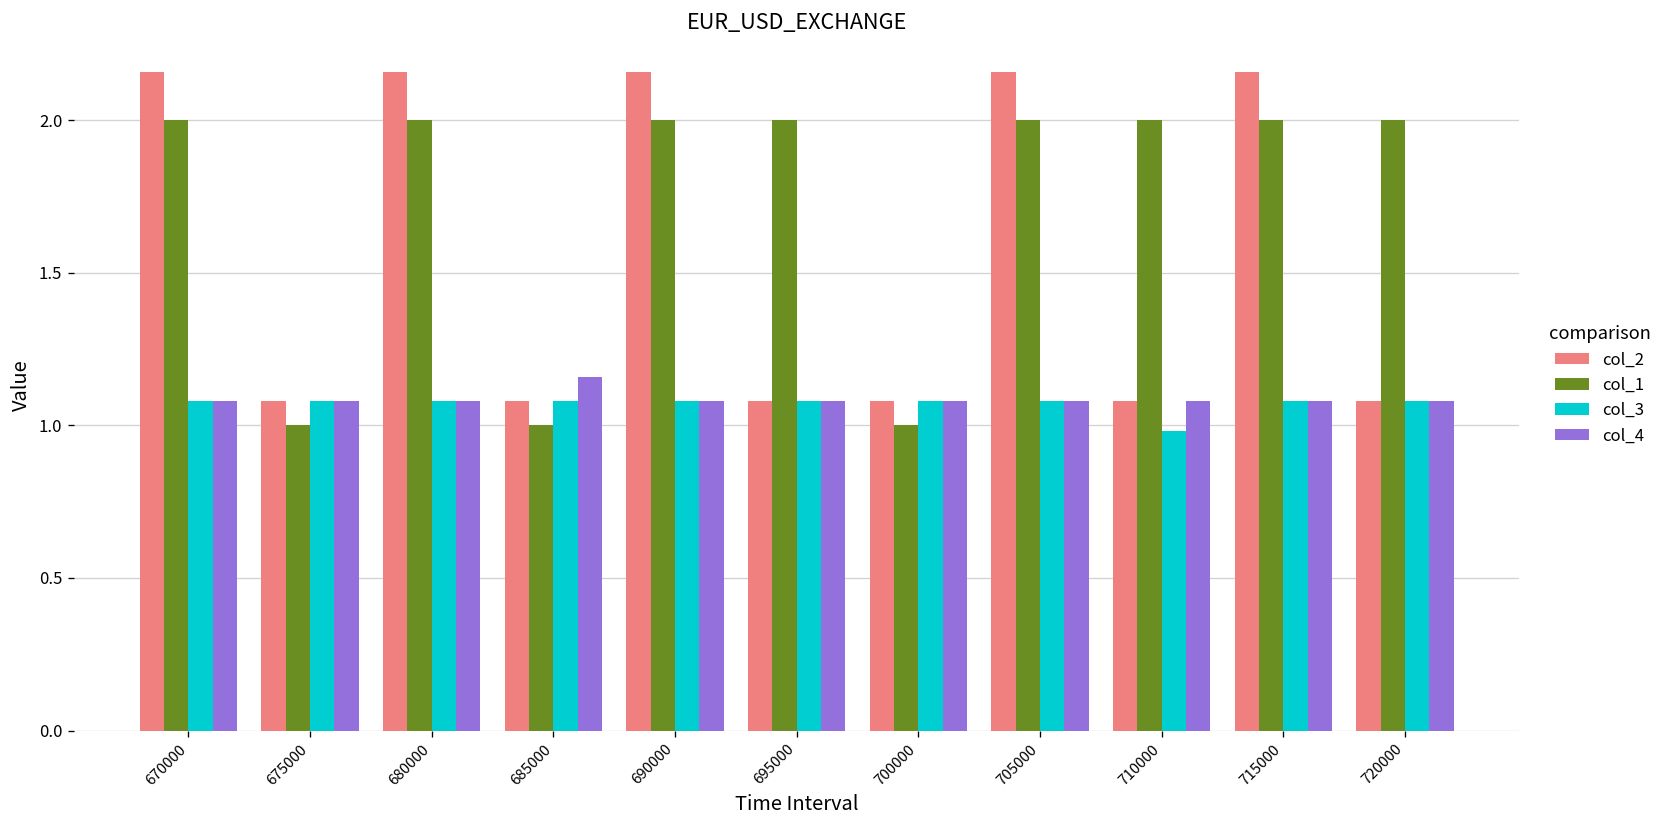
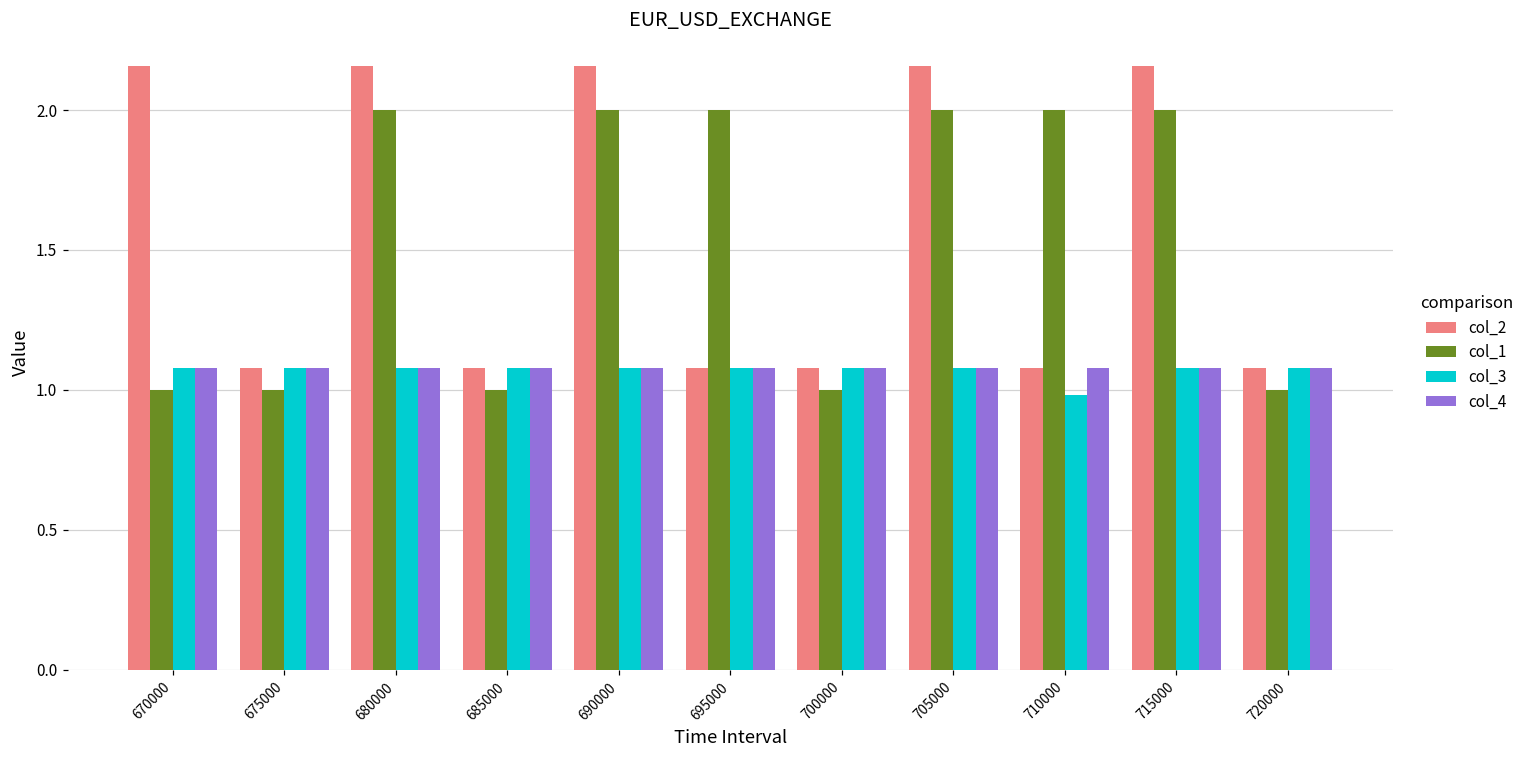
col_1, 670000: 2 -> 1
col_4, 685000: 1.16 -> 1.08
col_1, 720000: 2 -> 1
